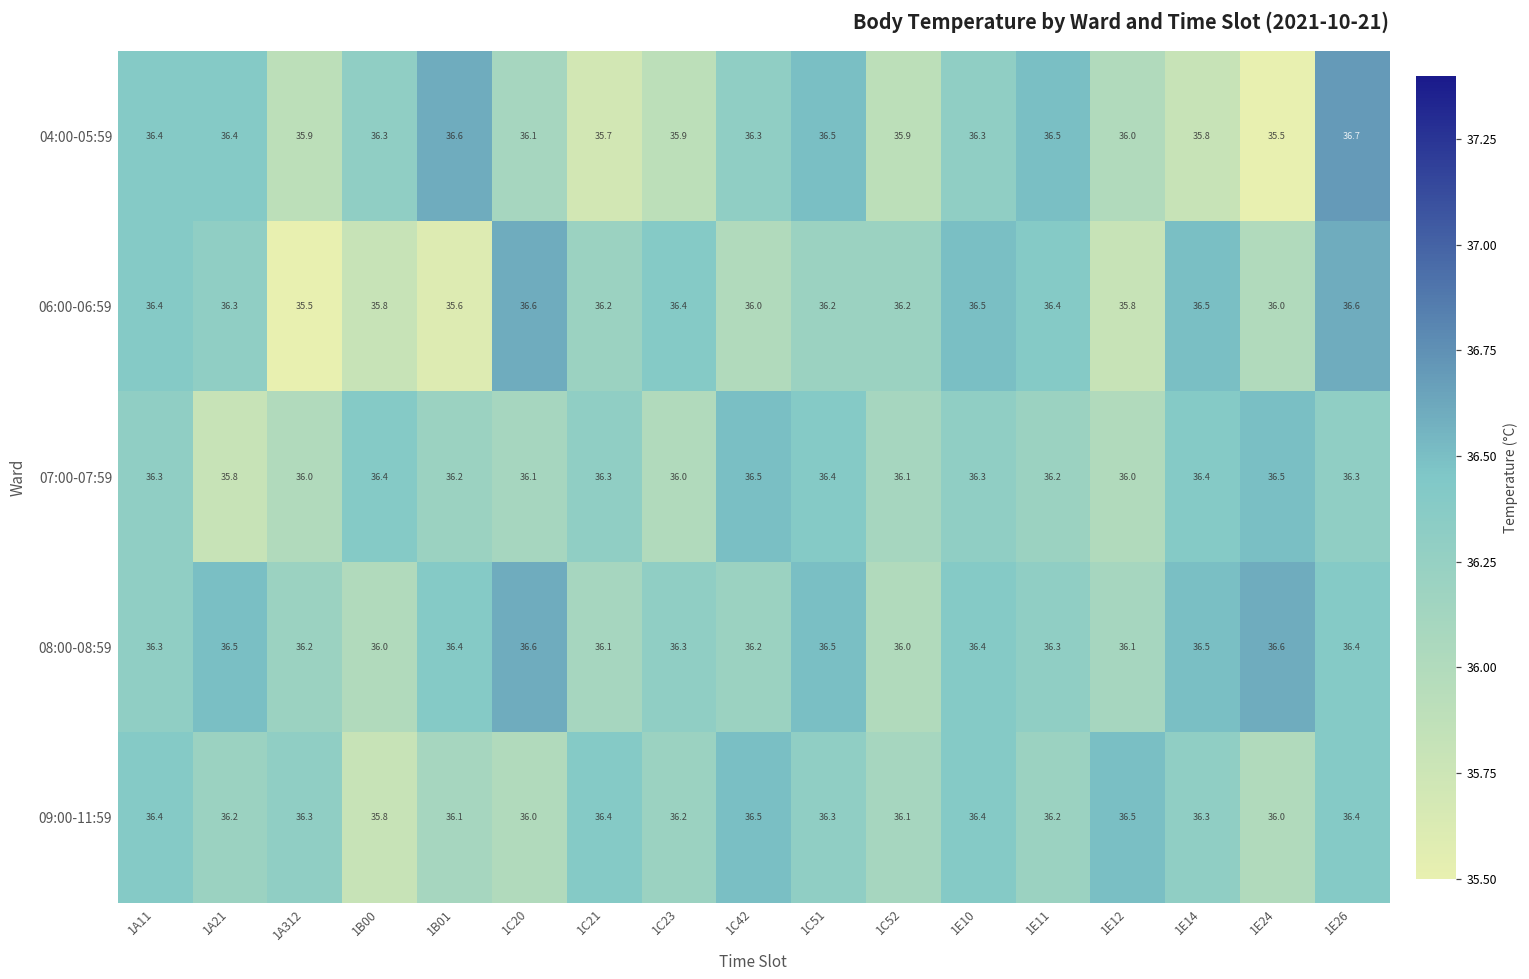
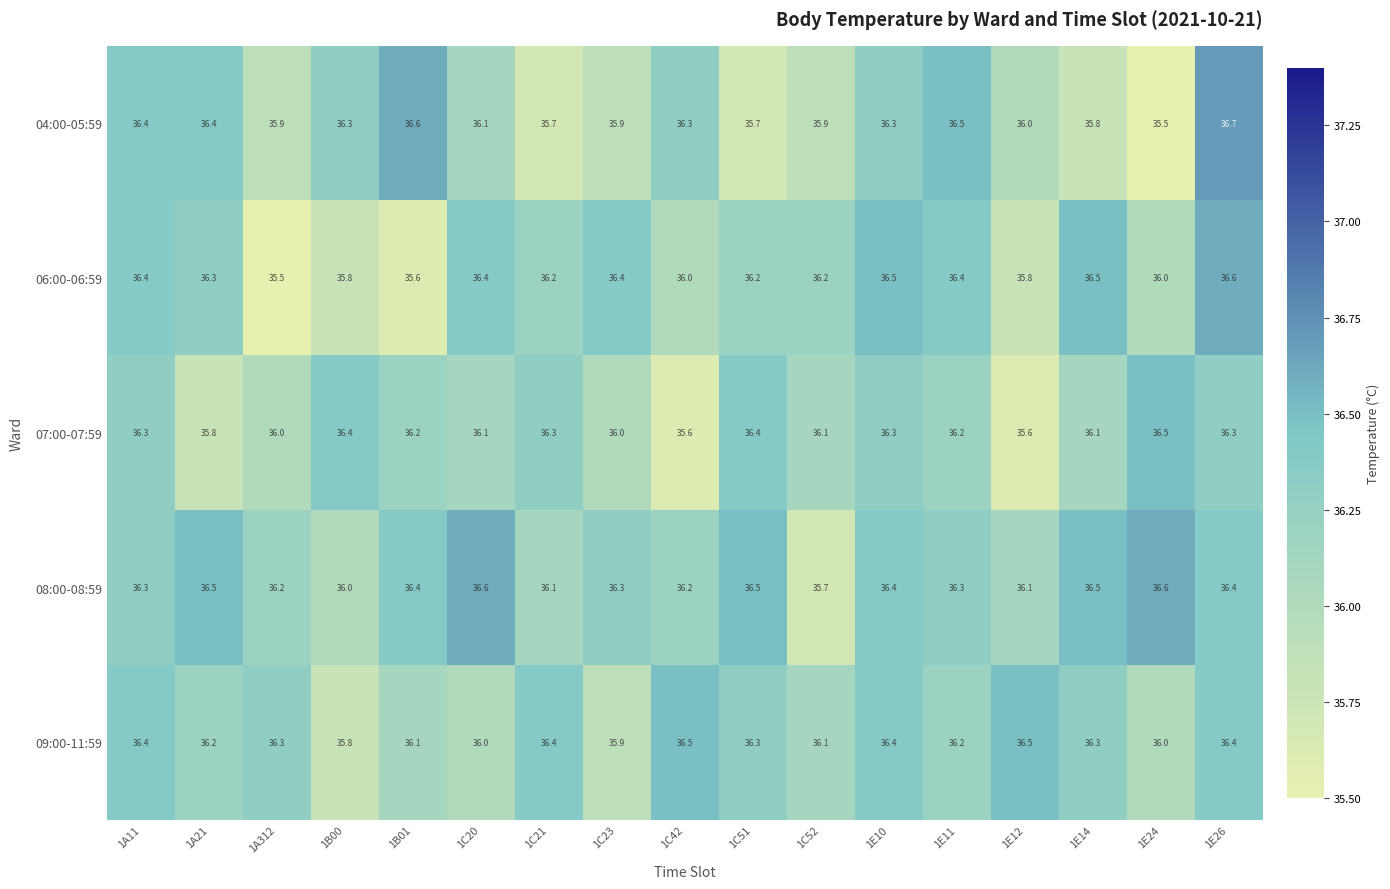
04:00-05:59, 1C51: 36.5 -> 35.7
06:00-06:59, 1C20: 36.6 -> 36.4
07:00-07:59, 1C42: 36.5 -> 35.6
07:00-07:59, 1E12: 36.0 -> 35.6
07:00-07:59, 1E14: 36.4 -> 36.1
08:00-08:59, 1C52: 36.0 -> 35.7
09:00-11:59, 1C23: 36.2 -> 35.9
